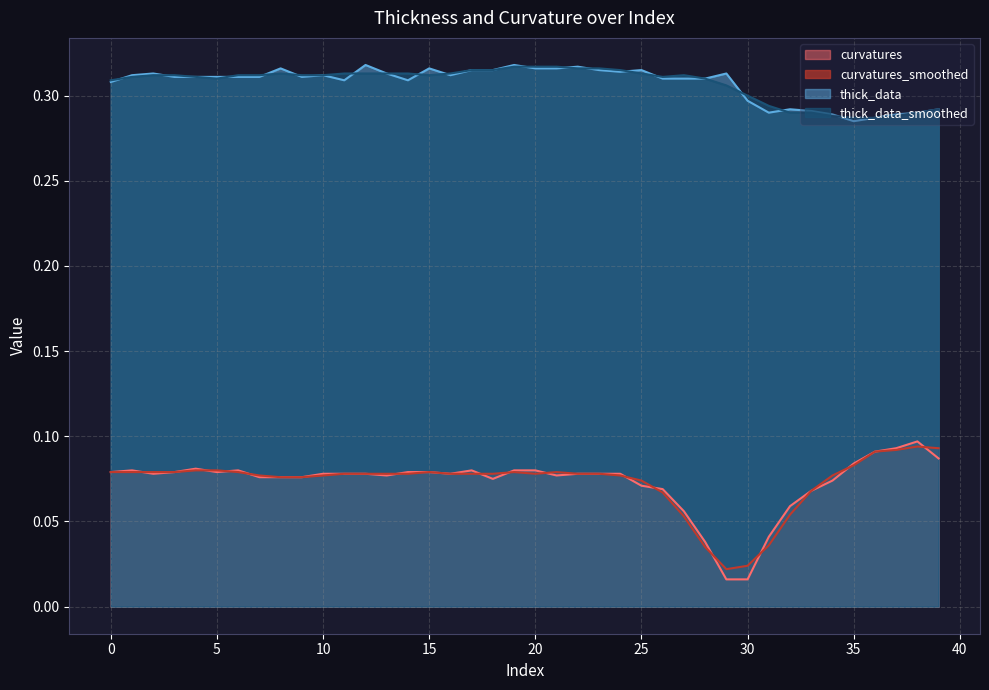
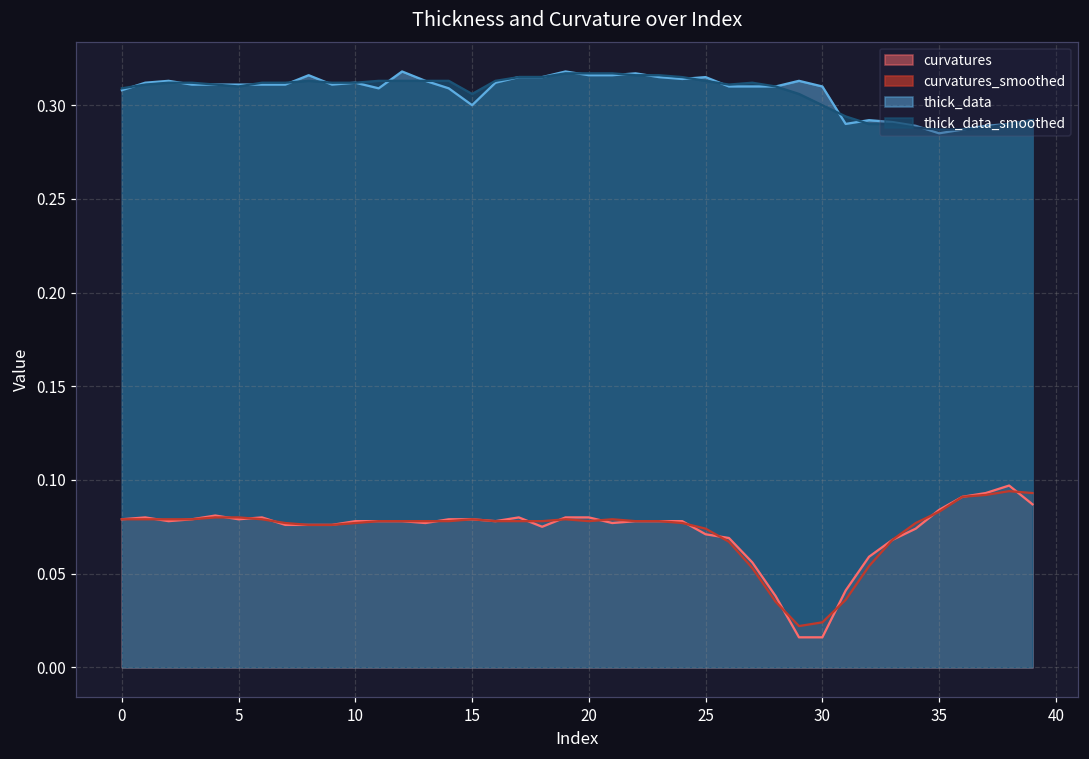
thick_data, 15: 0.316 -> 0.300
thick_data_smoothed, 15: 0.312 -> 0.306
thick_data, 30: 0.297 -> 0.310
